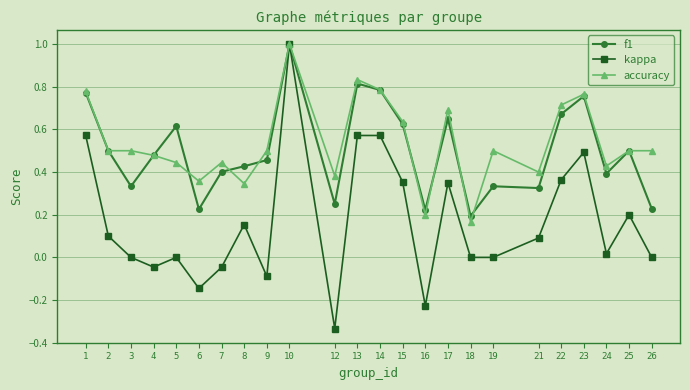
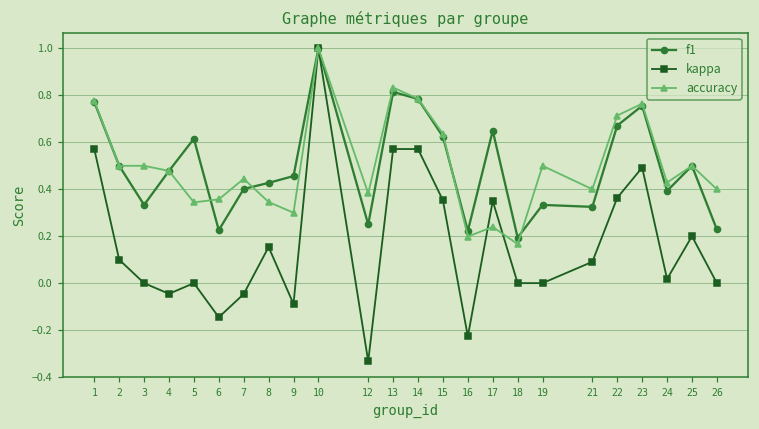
accuracy, 5: 0.44 -> 0.34
accuracy, 9: 0.5 -> 0.3
accuracy, 17: 0.69 -> 0.24
accuracy, 26: 0.5 -> 0.4
